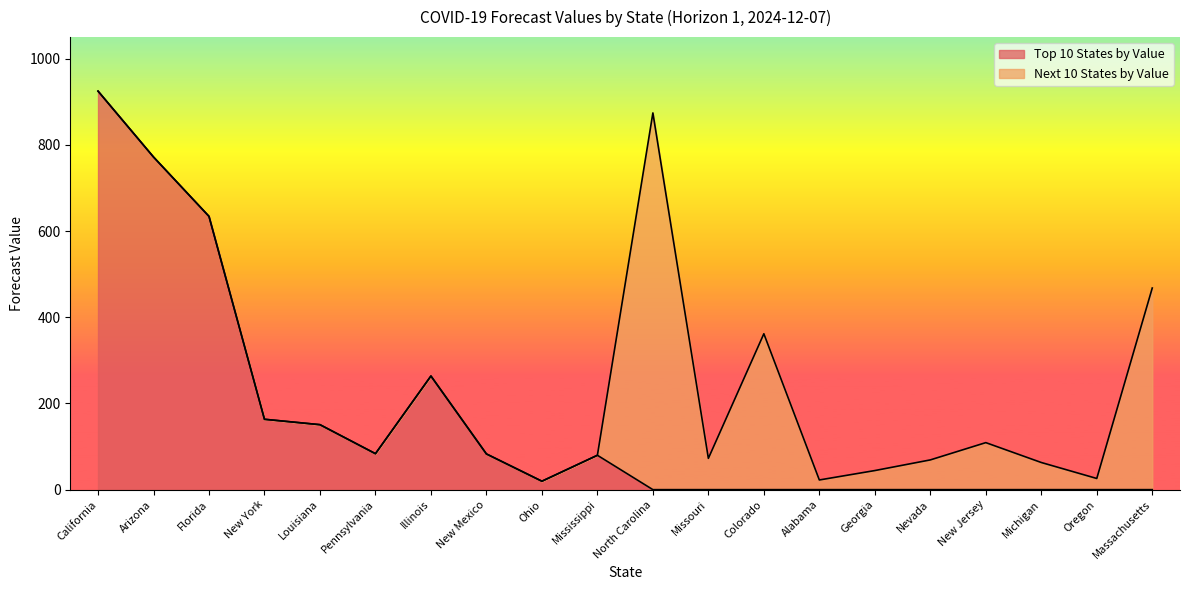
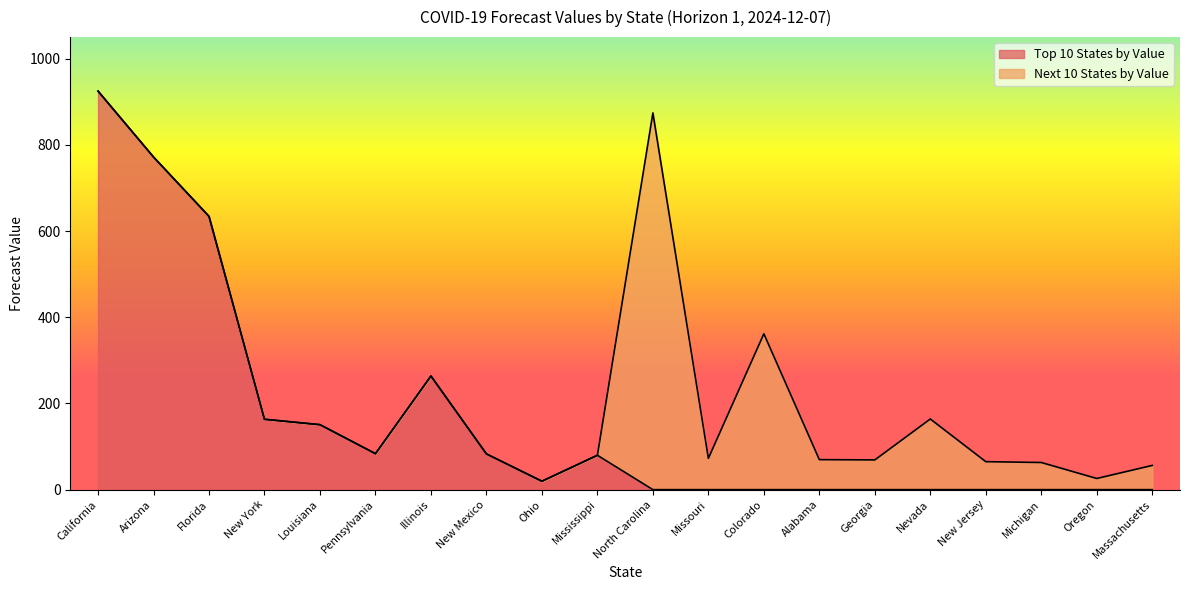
Next 10 States by Value, Alabama: 20 -> 70
Next 10 States by Value, Georgia: 40 -> 70
Next 10 States by Value, Nevada: 70 -> 160
Next 10 States by Value, New Jersey: 110 -> 60
Next 10 States by Value, Massachusetts: 470 -> 60
